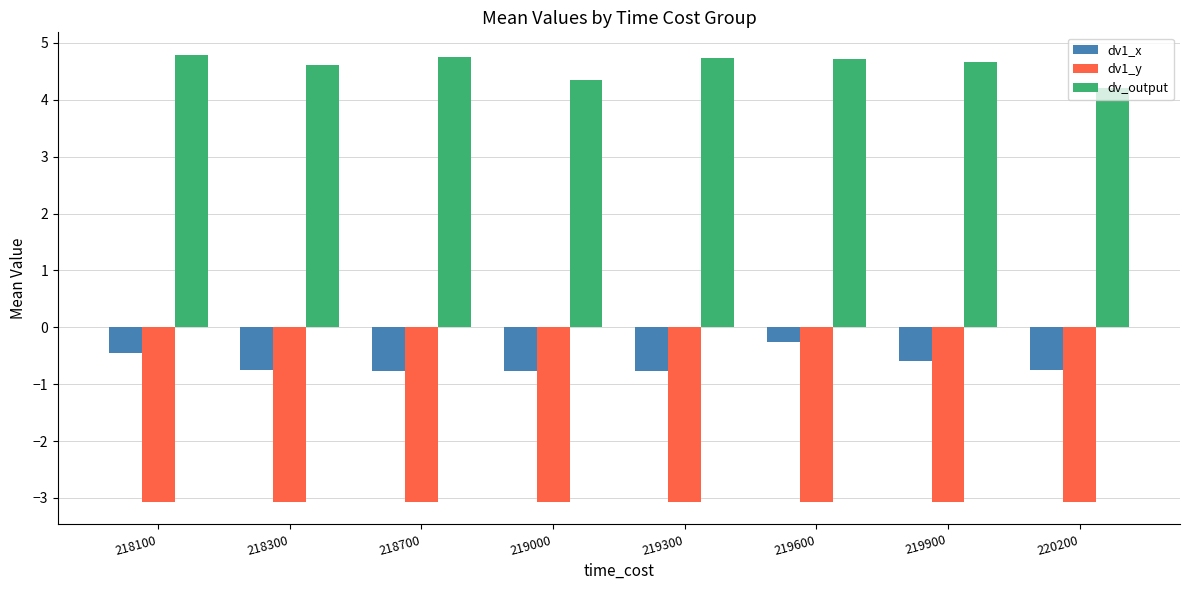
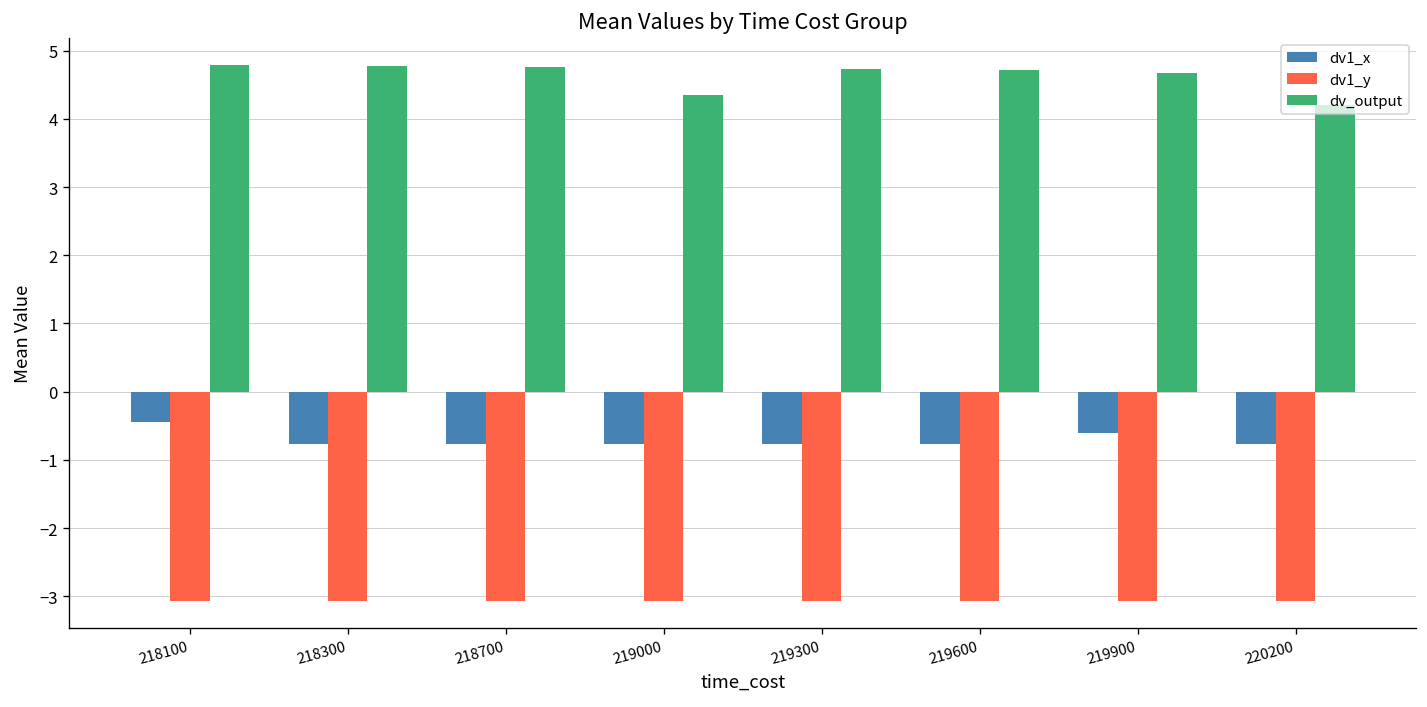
dv_output, 218300: 4.6 -> 4.8
dv1_x, 219600: -0.3 -> -0.8
